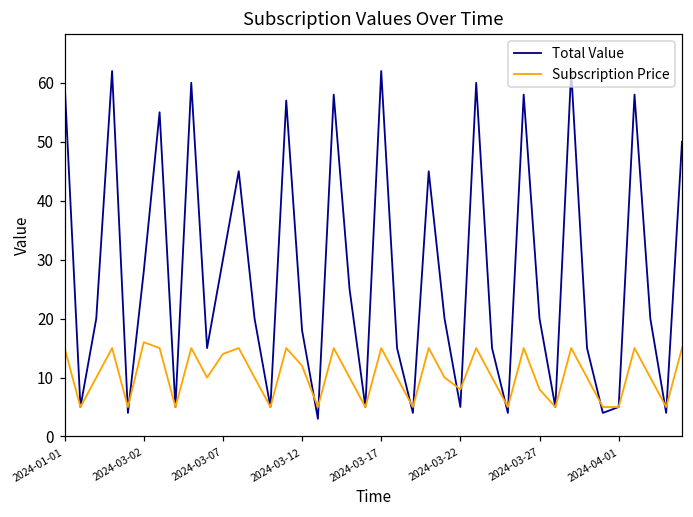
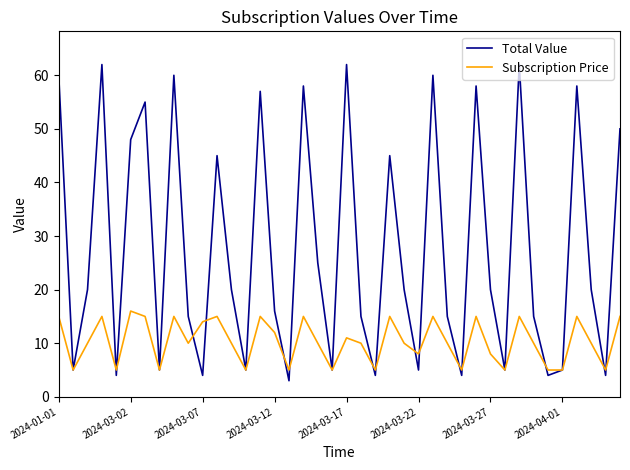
Total Value, 2024-03-02: 28 -> 48
Total Value, 2024-03-07: 30 -> 4
Total Value, 2024-03-12: 18 -> 16
Subscription Price, 2024-03-17: 15 -> 11
